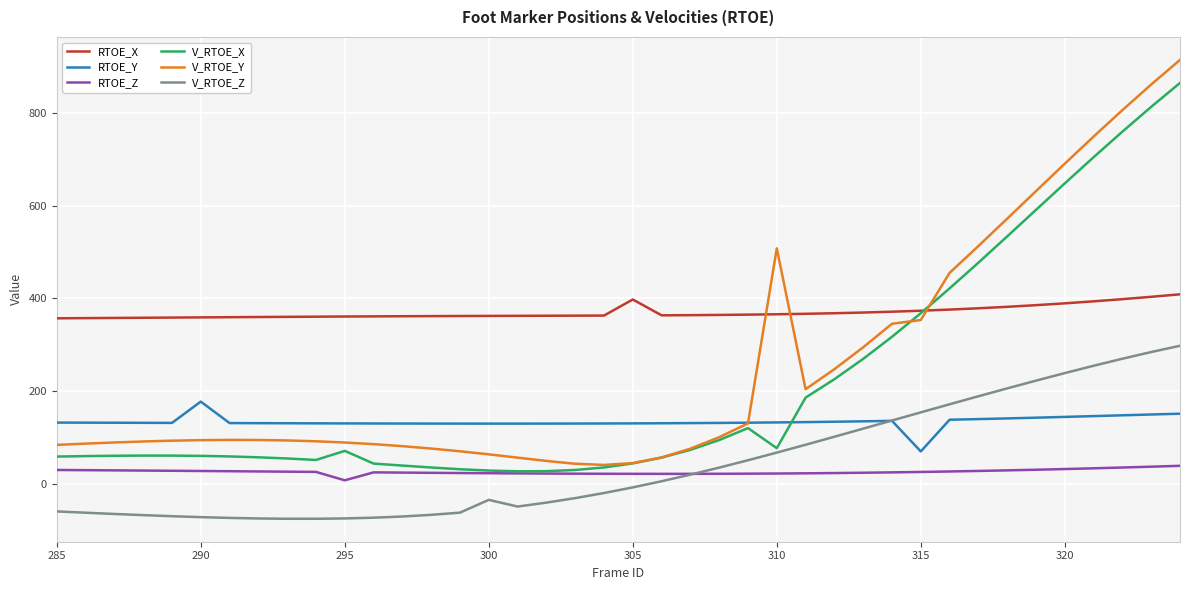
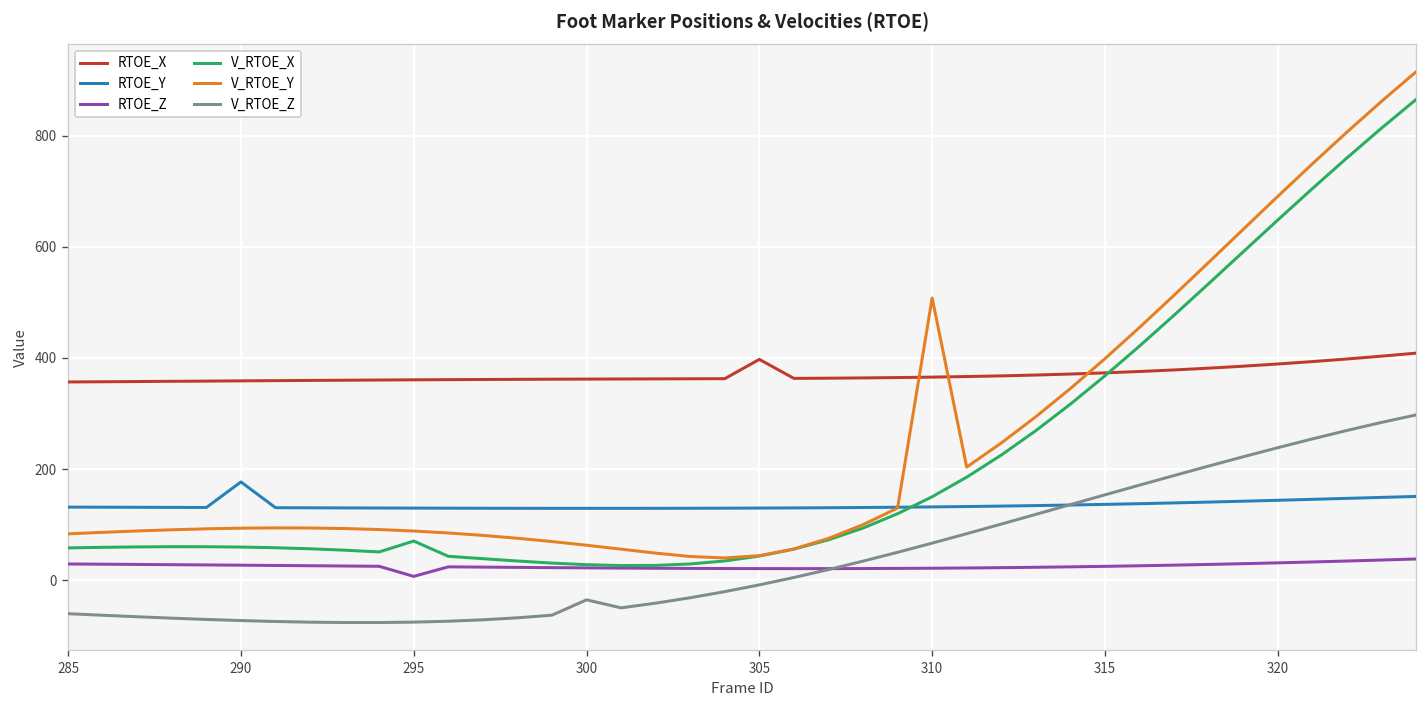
V_RTOE_X, 310: 80 -> 150
RTOE_Y, 315: 70 -> 140
V_RTOE_Y, 315: 350 -> 400
